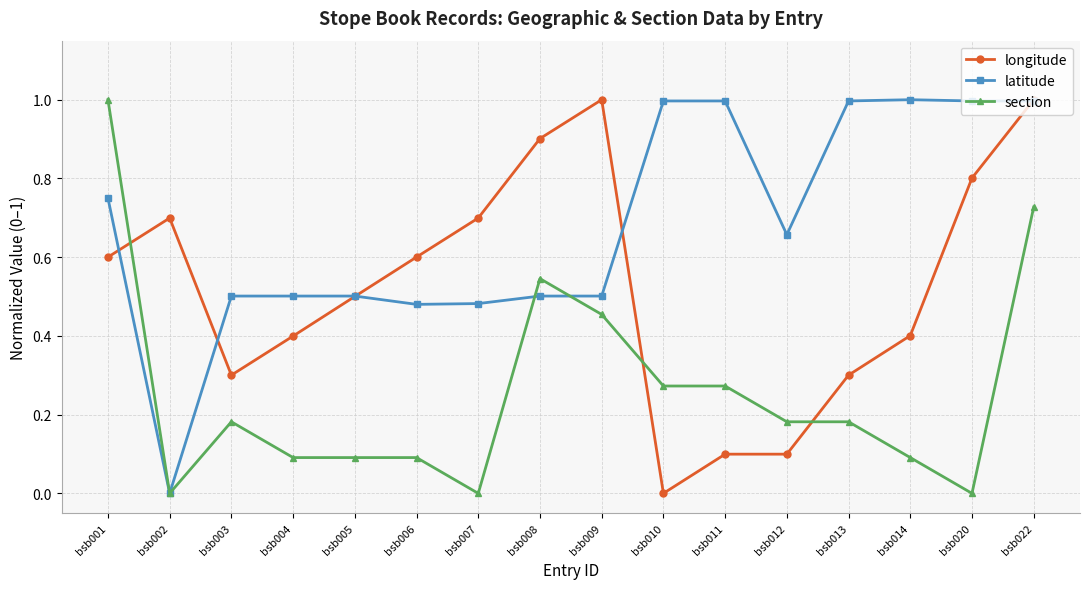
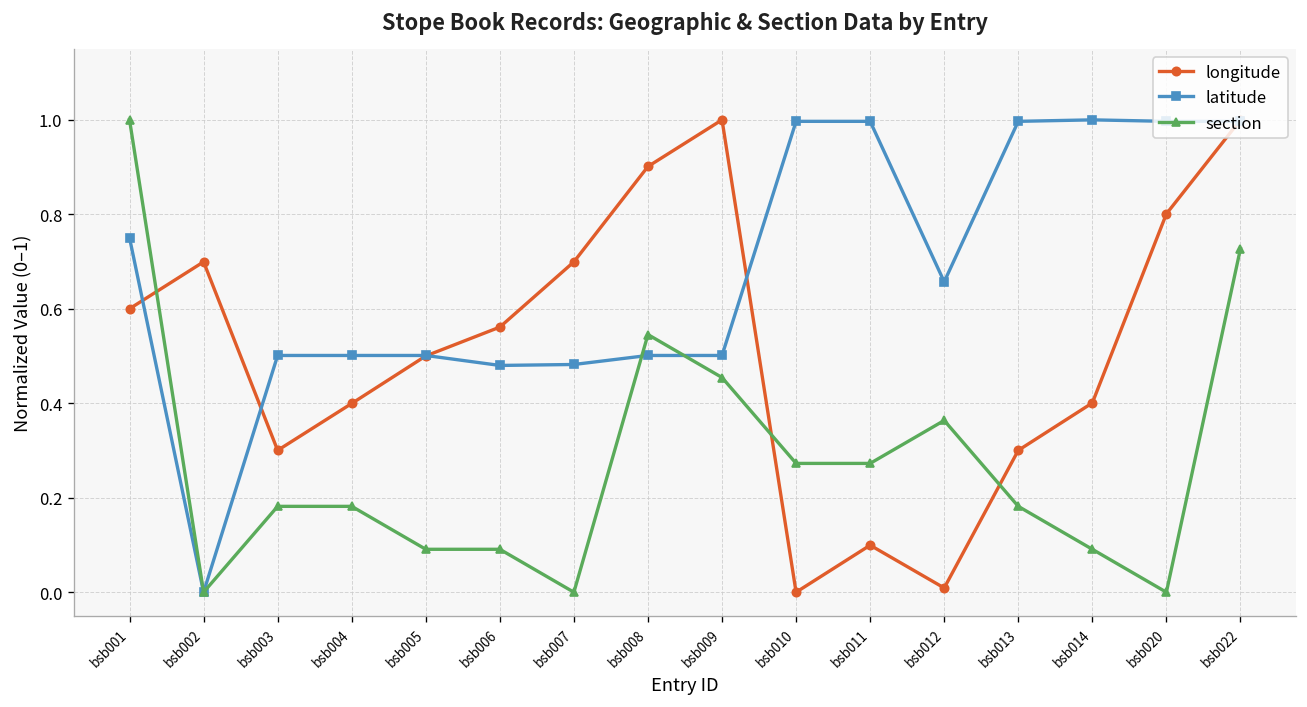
section, bsb004: 0.09 -> 0.18
longitude, bsb006: 0.60 -> 0.56
longitude, bsb012: 0.10 -> 0.01
section, bsb012: 0.18 -> 0.36
